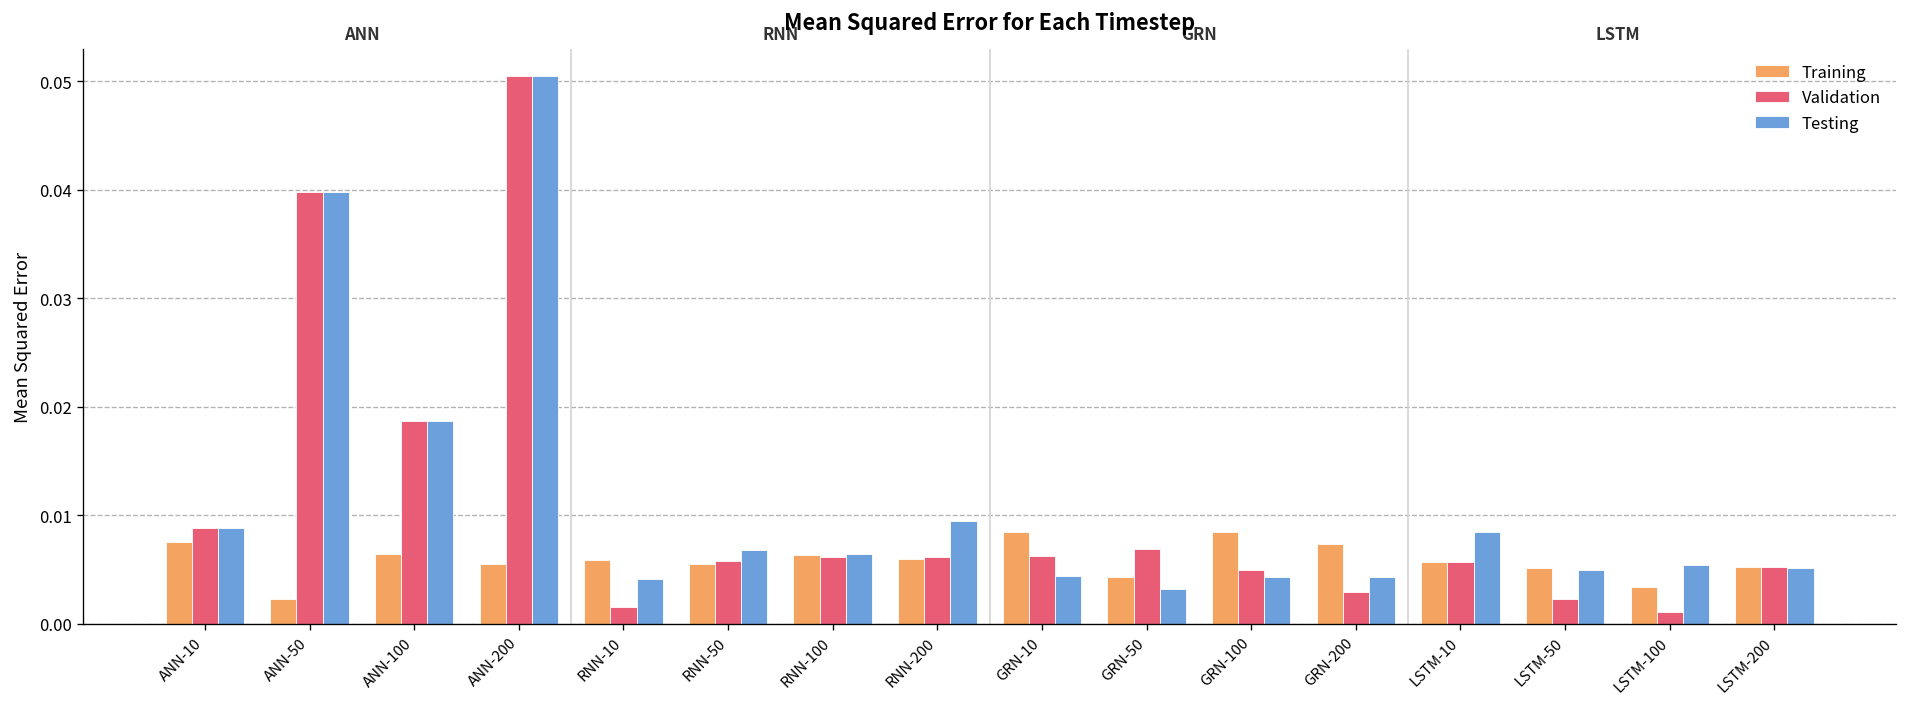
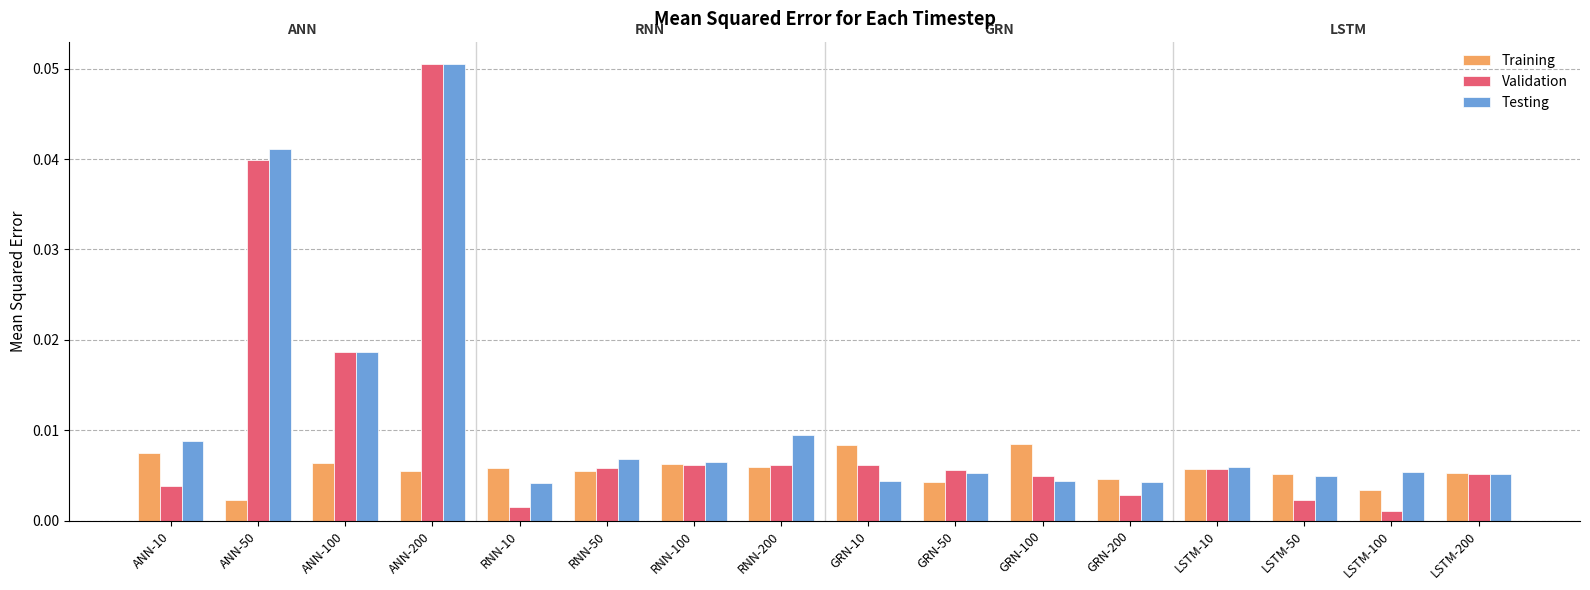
Validation, ANN-10: 0.009 -> 0.004
Testing, ANN-50: 0.040 -> 0.041
Validation, GRN-50: 0.007 -> 0.006
Testing, GRN-50: 0.003 -> 0.005
Training, GRN-200: 0.007 -> 0.005
Testing, LSTM-10: 0.008 -> 0.006
